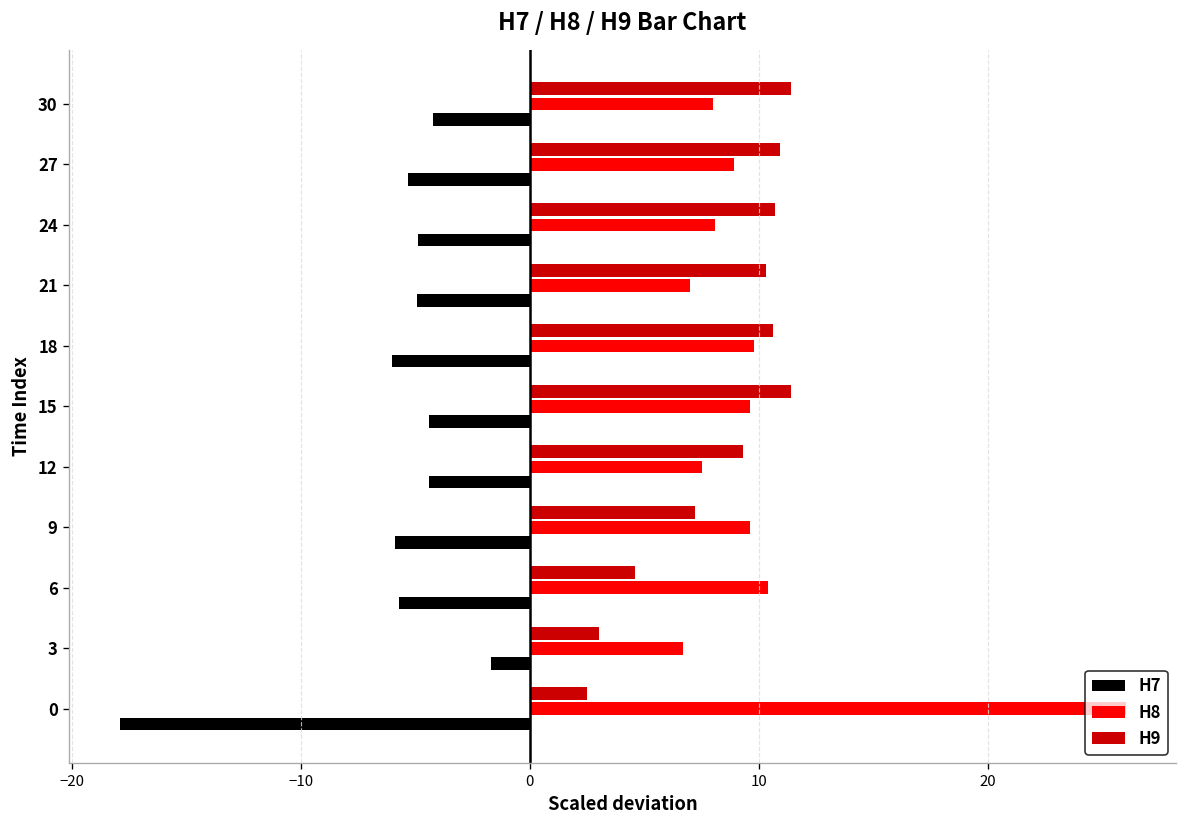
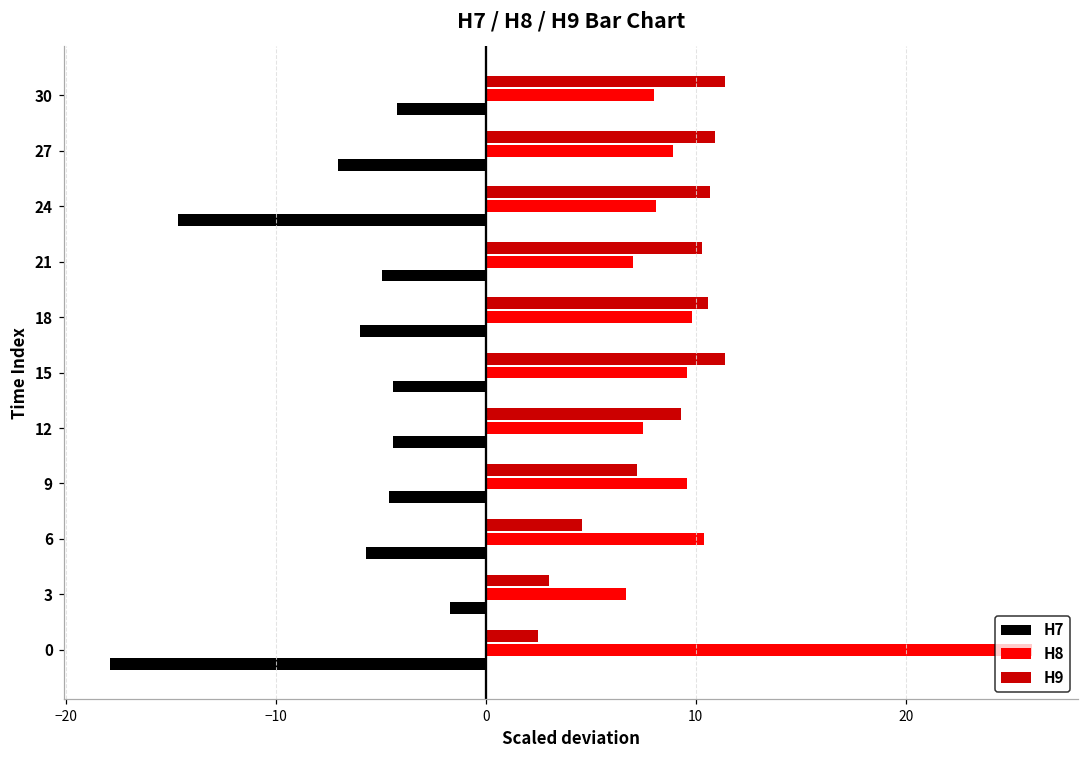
H7, 27: -5.3 -> -7.1
H7, 24: -4.9 -> -14.6
H7, 9: -5.9 -> -4.6
